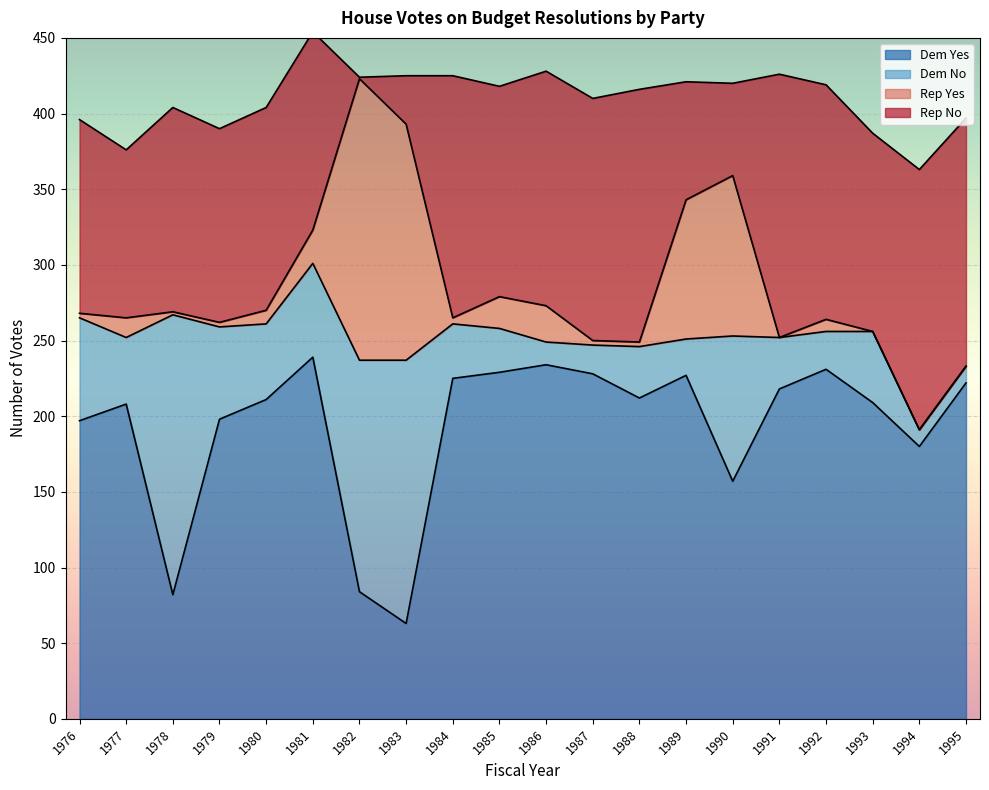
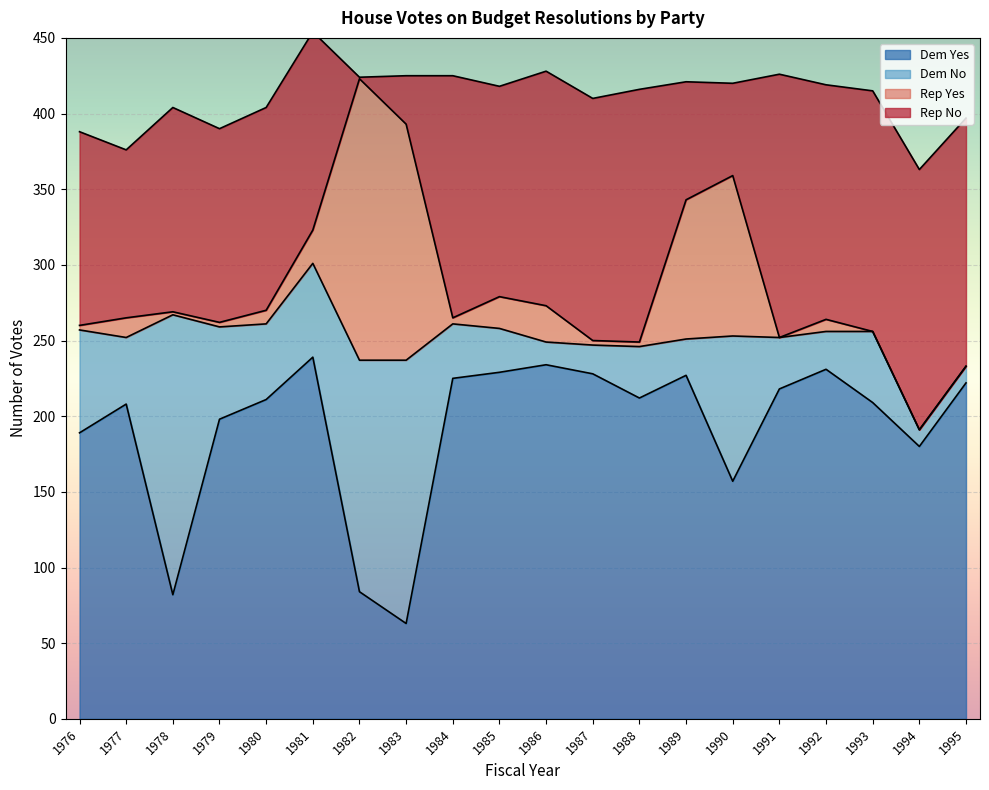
Dem Yes, 1976: 197 -> 189
Rep No, 1993: 131 -> 159
